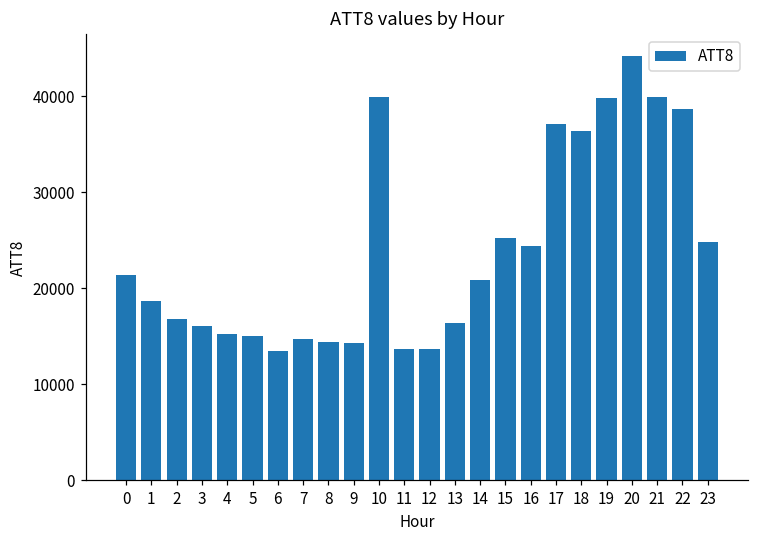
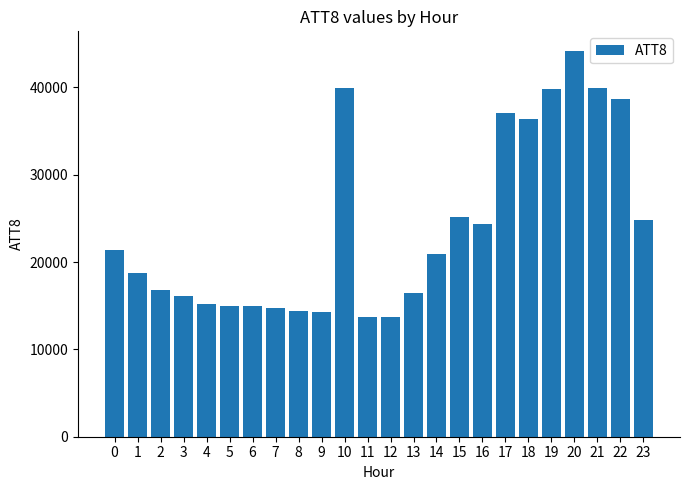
6: 13000 -> 15000
